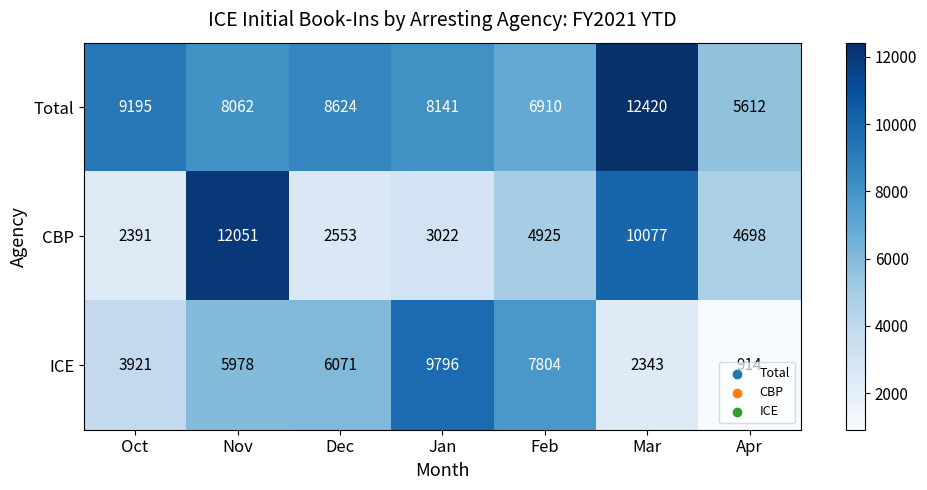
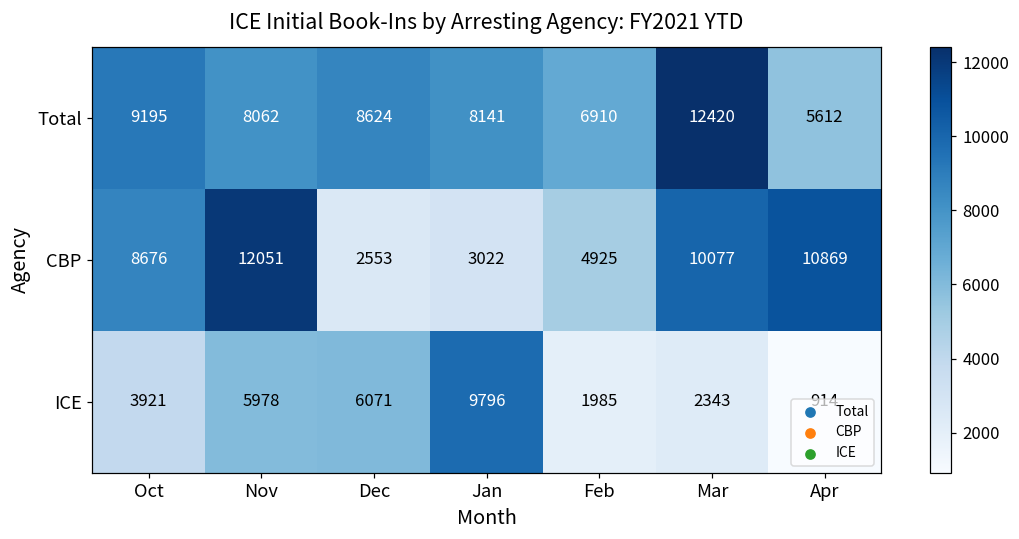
CBP, Oct: 2391 -> 8676
CBP, Apr: 4698 -> 10869
ICE, Feb: 7804 -> 1985
